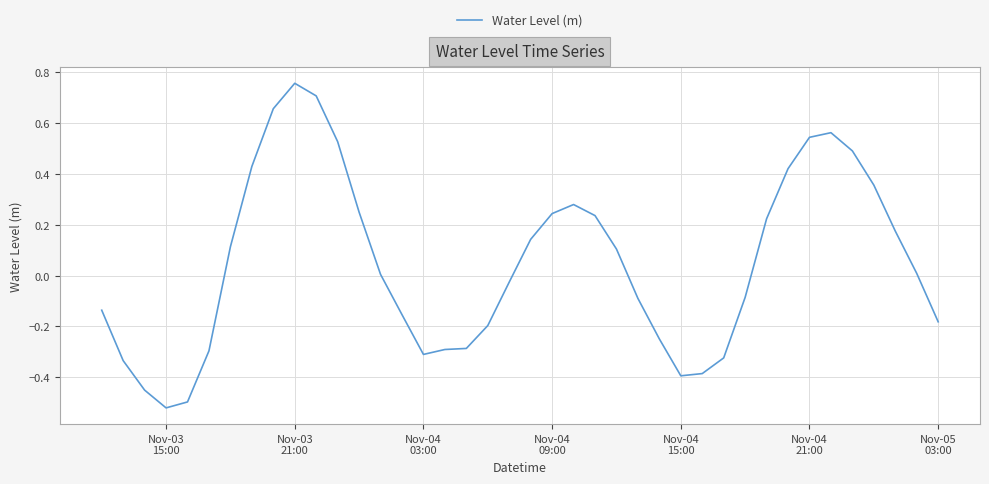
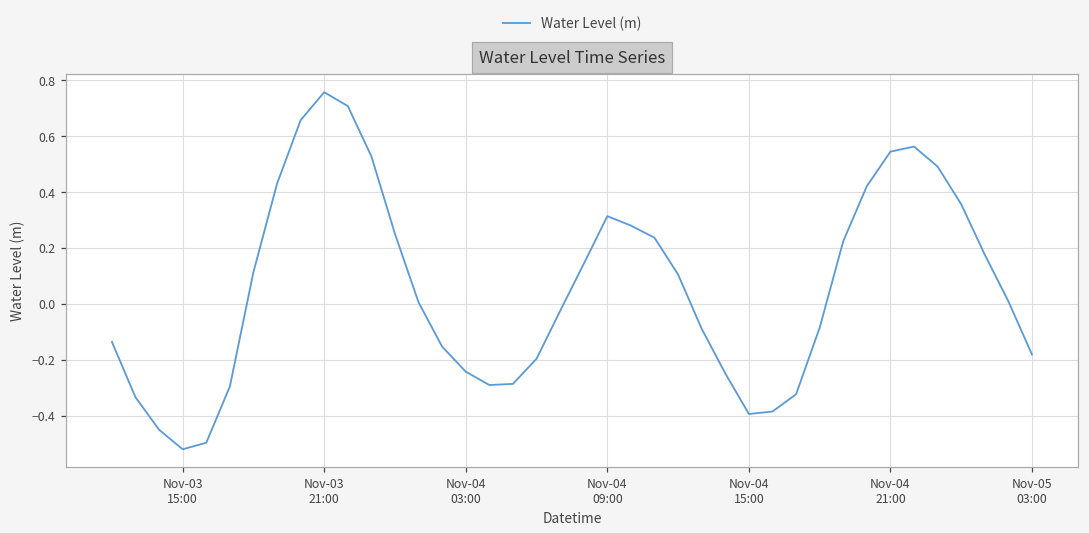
Nov-04 03:00: -0.31 -> -0.24
Nov-04 09:00: 0.24 -> 0.31
